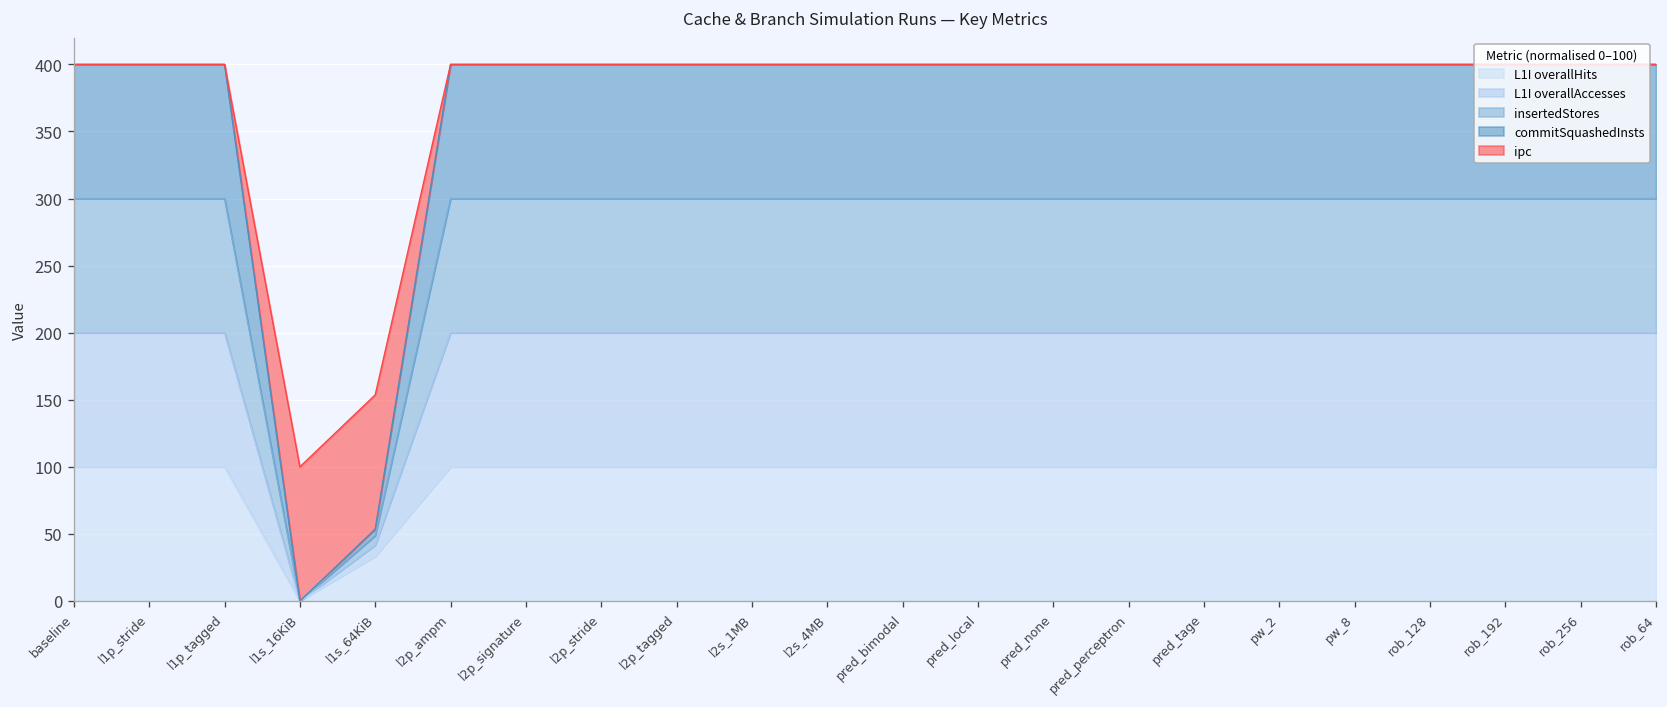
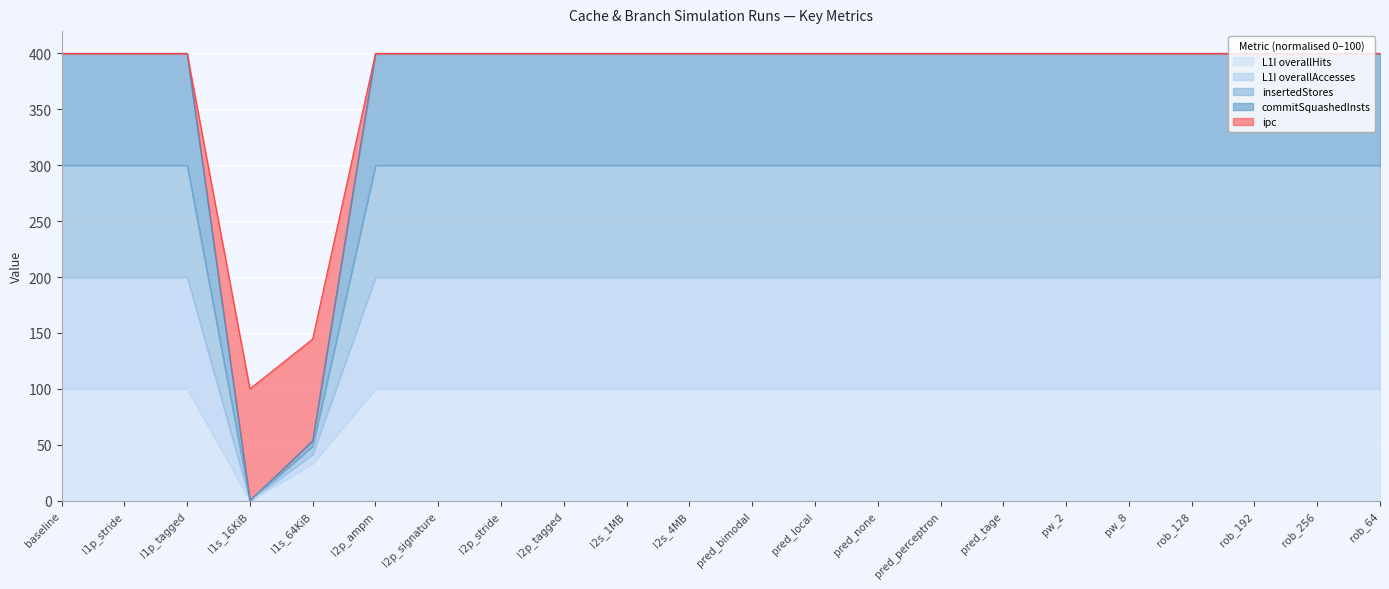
ipc, l1s_64KiB: 100 -> 91
